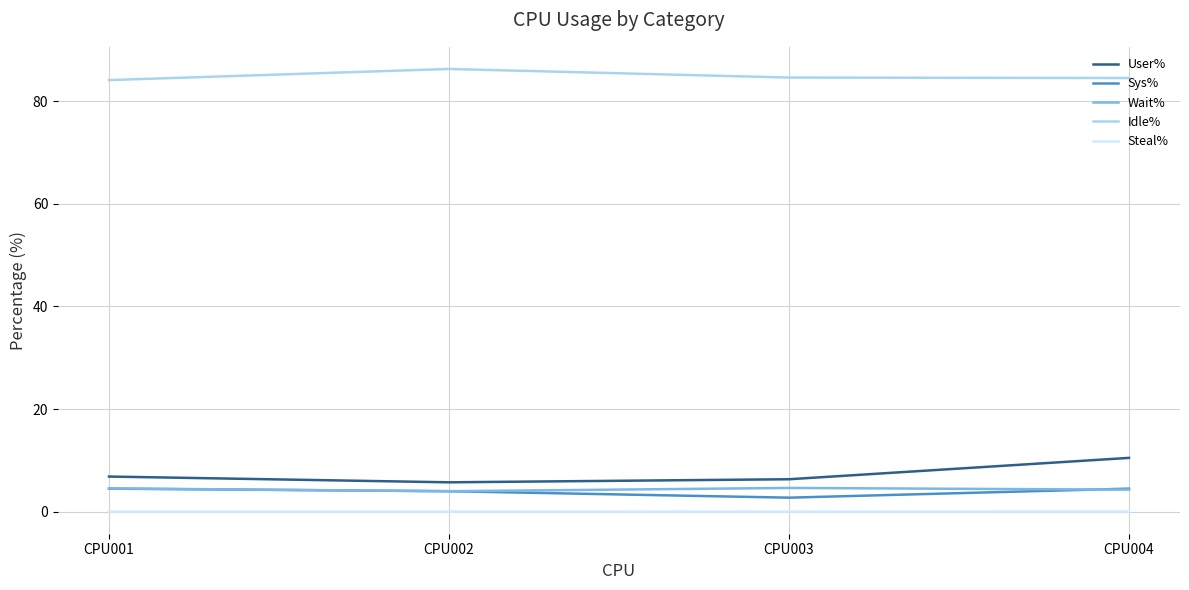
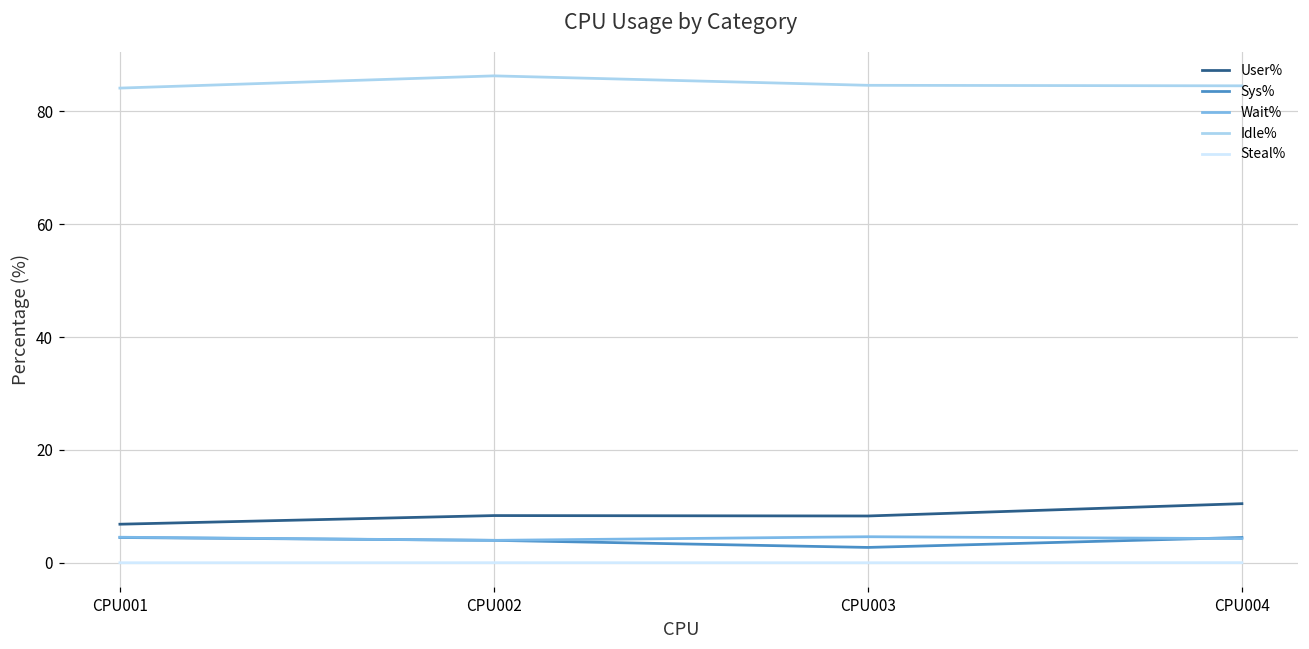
User%, CPU002: 6 -> 8
User%, CPU003: 6 -> 8
